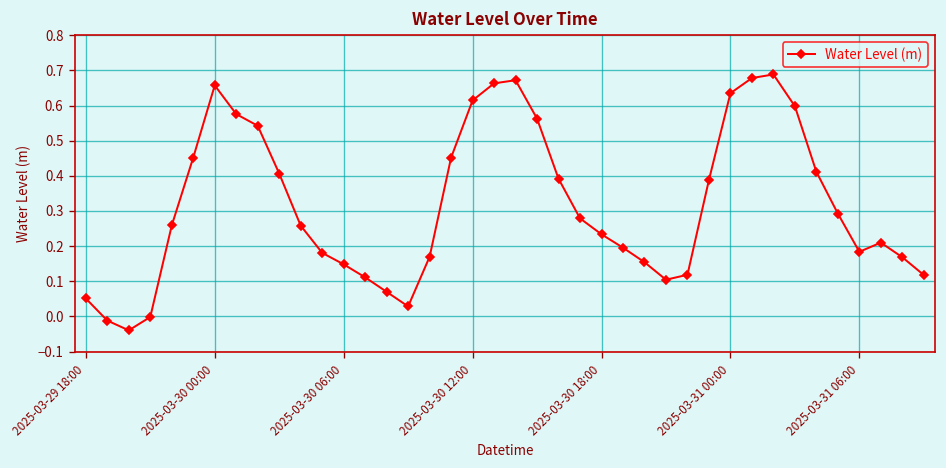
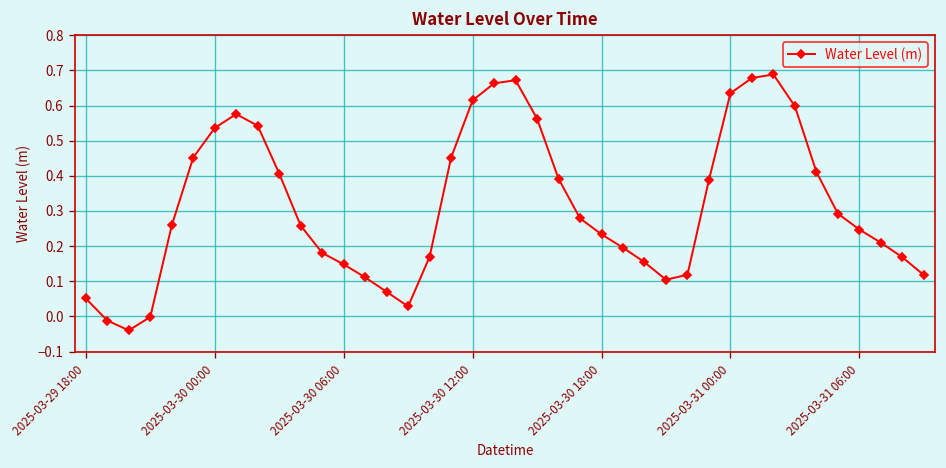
2025-03-30 00:00: 0.66 -> 0.54
2025-03-31 06:00: 0.18 -> 0.25
